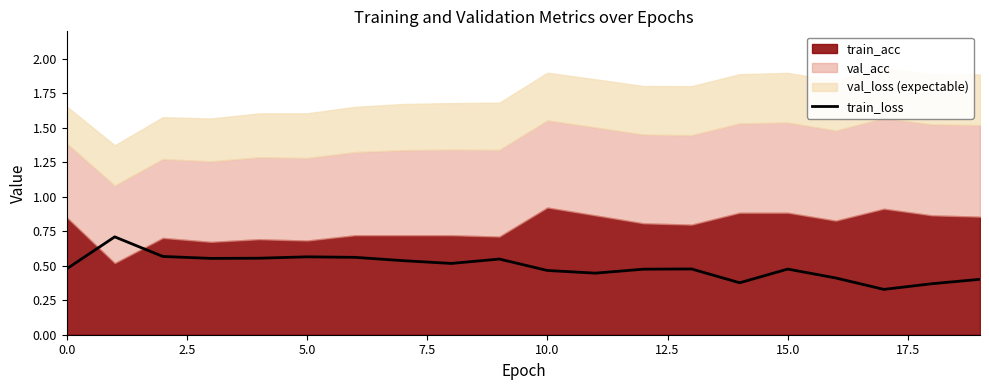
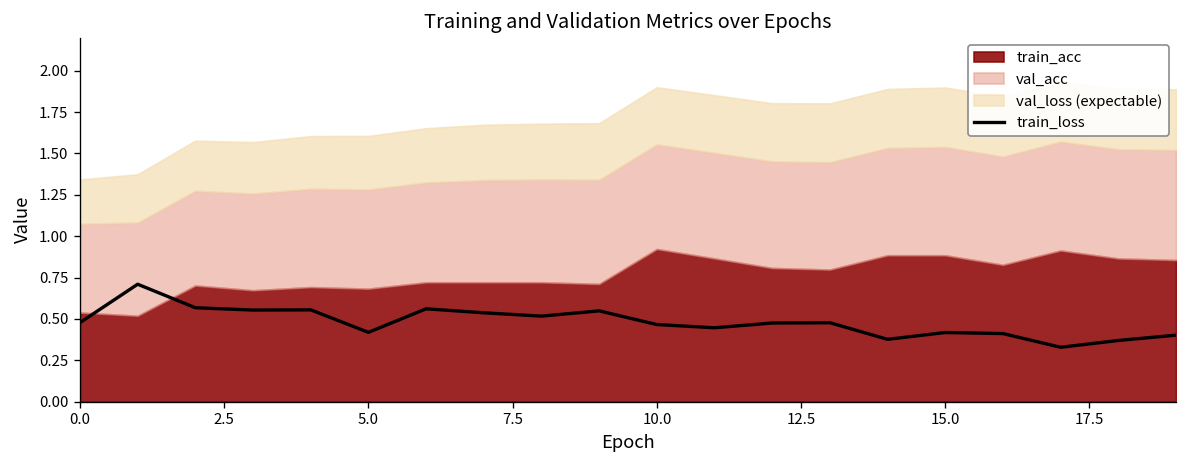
train_acc, 0.0: 0.85 -> 0.54
train_loss, 5.0: 0.56 -> 0.42
train_loss, 15.0: 0.48 -> 0.42
